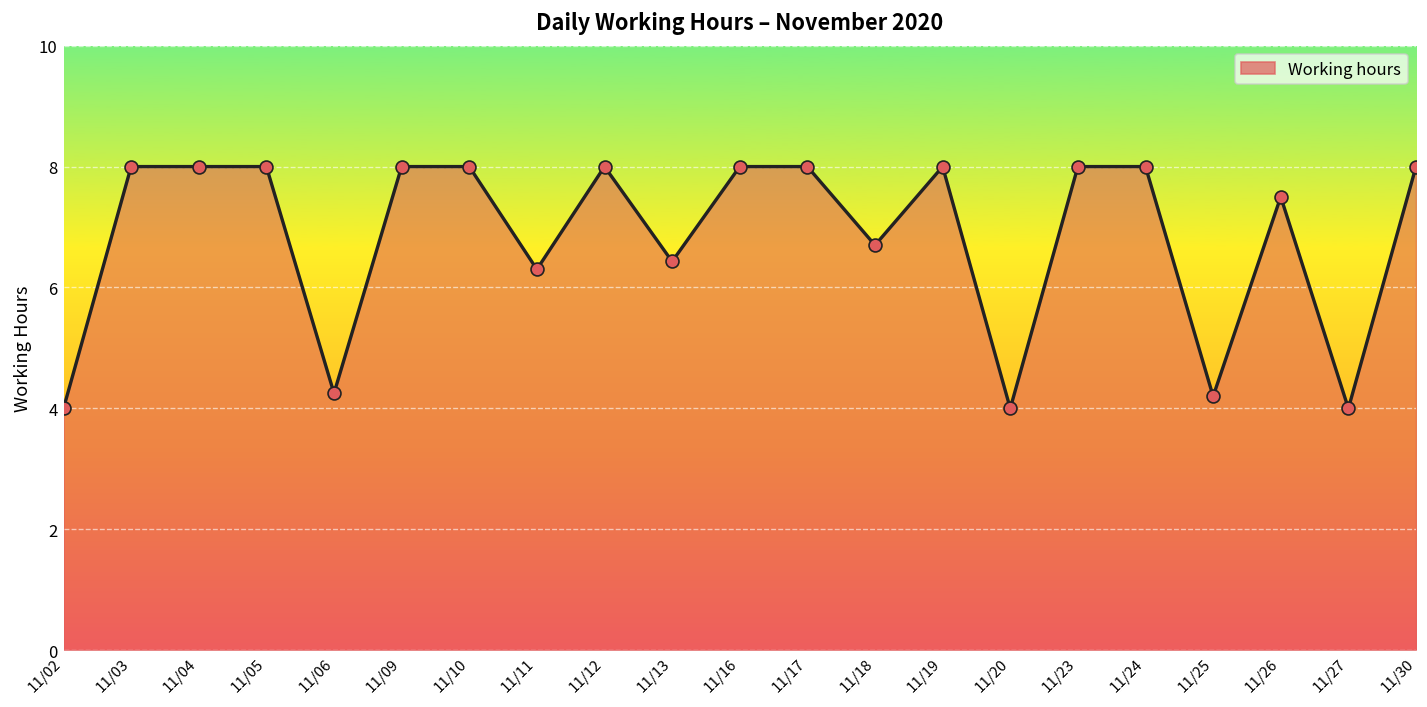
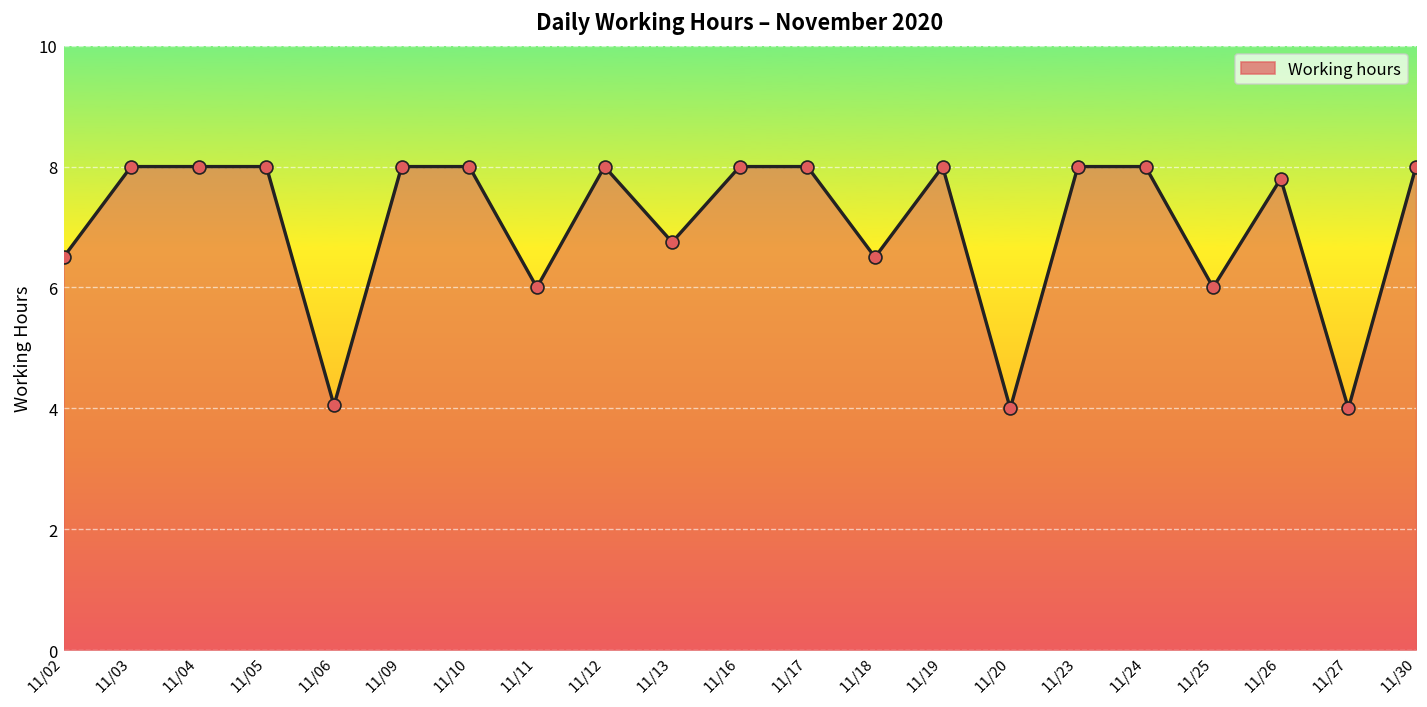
11/02: 4.0 -> 6.5
11/06: 4.3 -> 4.1
11/11: 6.3 -> 6.0
11/13: 6.4 -> 6.8
11/18: 6.7 -> 6.5
11/25: 4.2 -> 6.0
11/26: 7.5 -> 7.8
